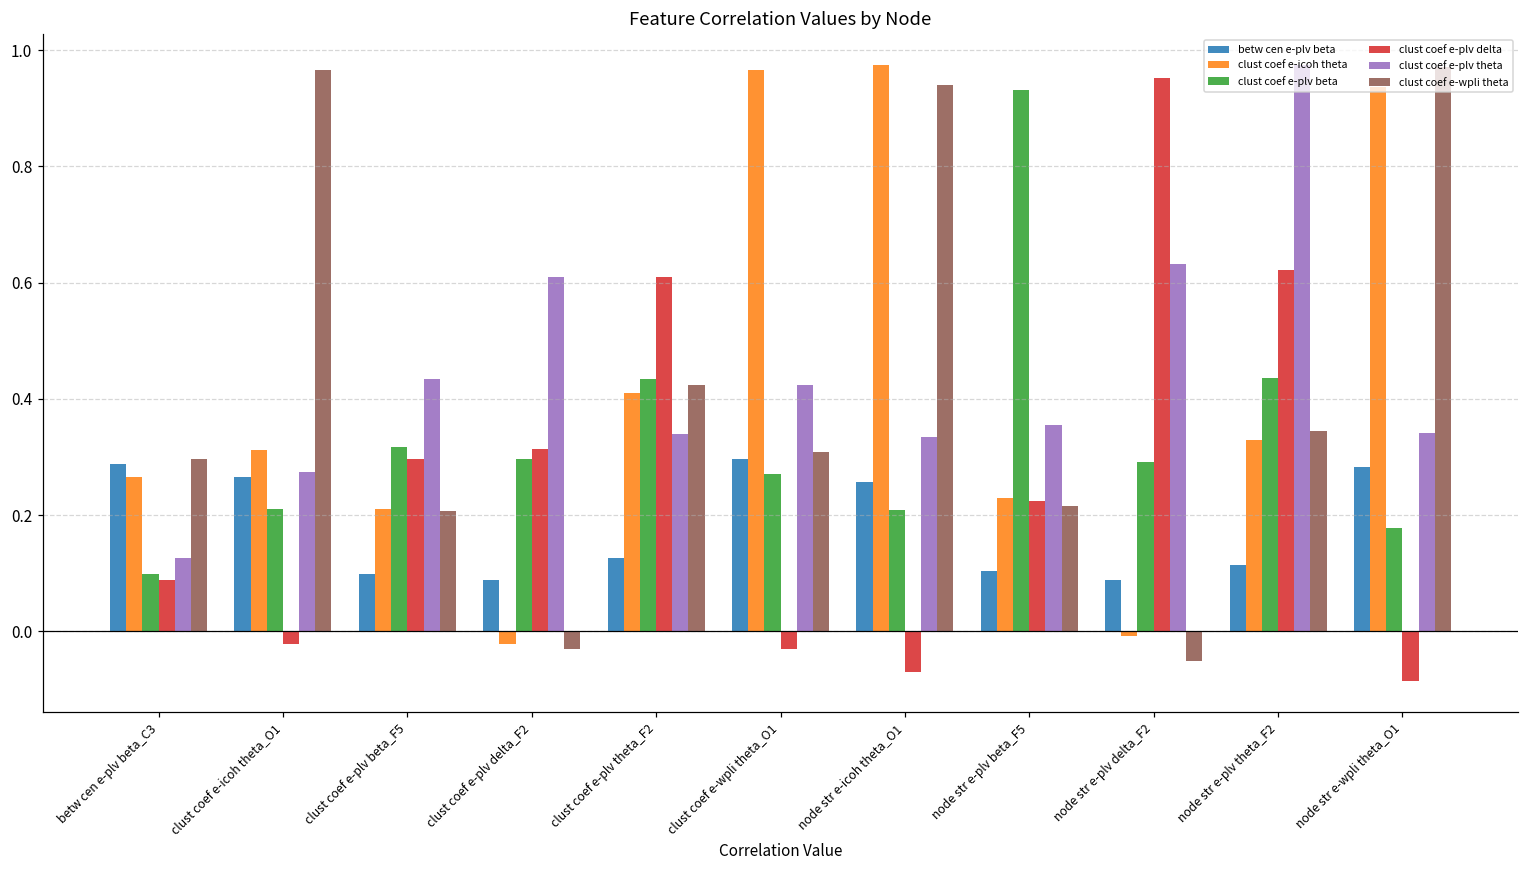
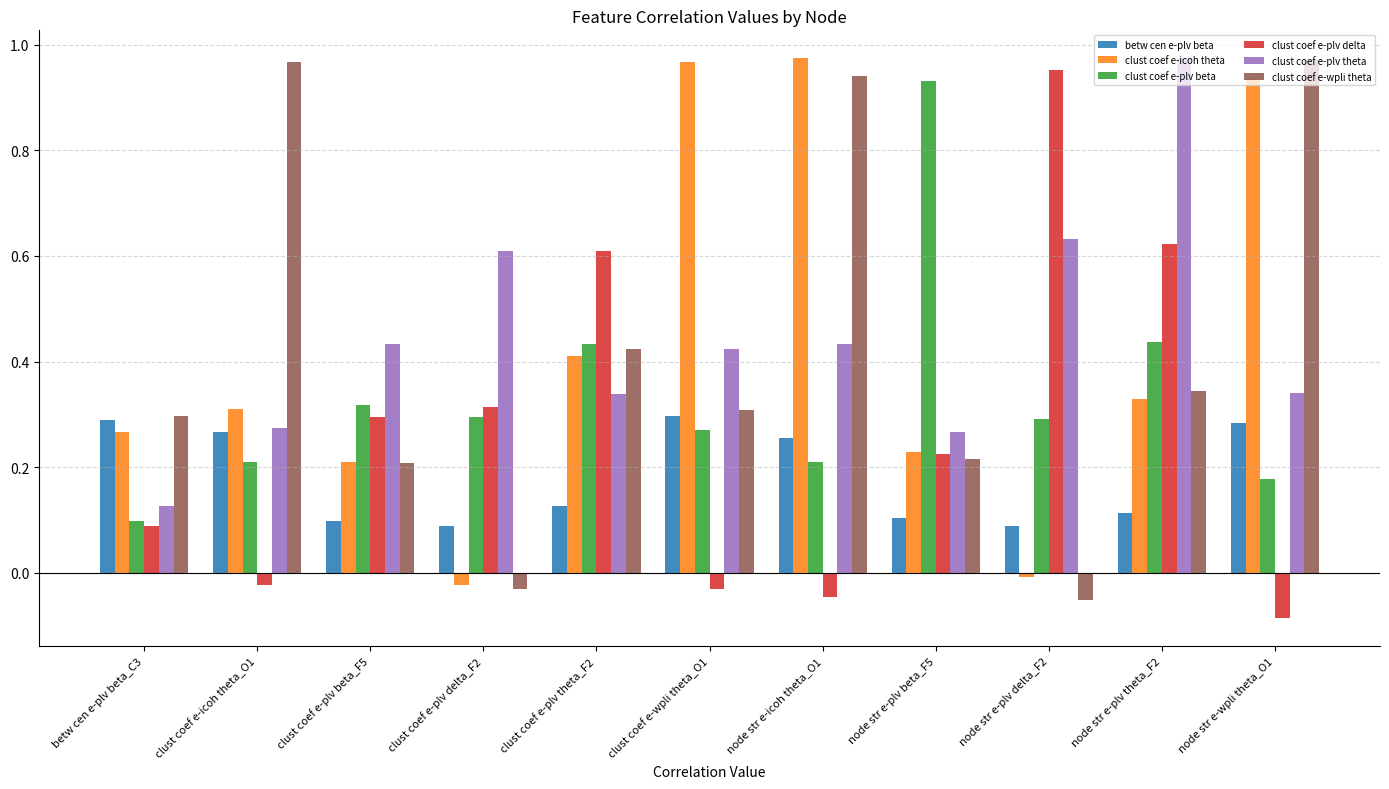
clust coef e-plv delta, node str e-icoh theta_O1: -0.07 -> -0.05
clust coef e-plv theta, node str e-icoh theta_O1: 0.33 -> 0.43
clust coef e-plv theta, node str e-plv beta_F5: 0.35 -> 0.27
